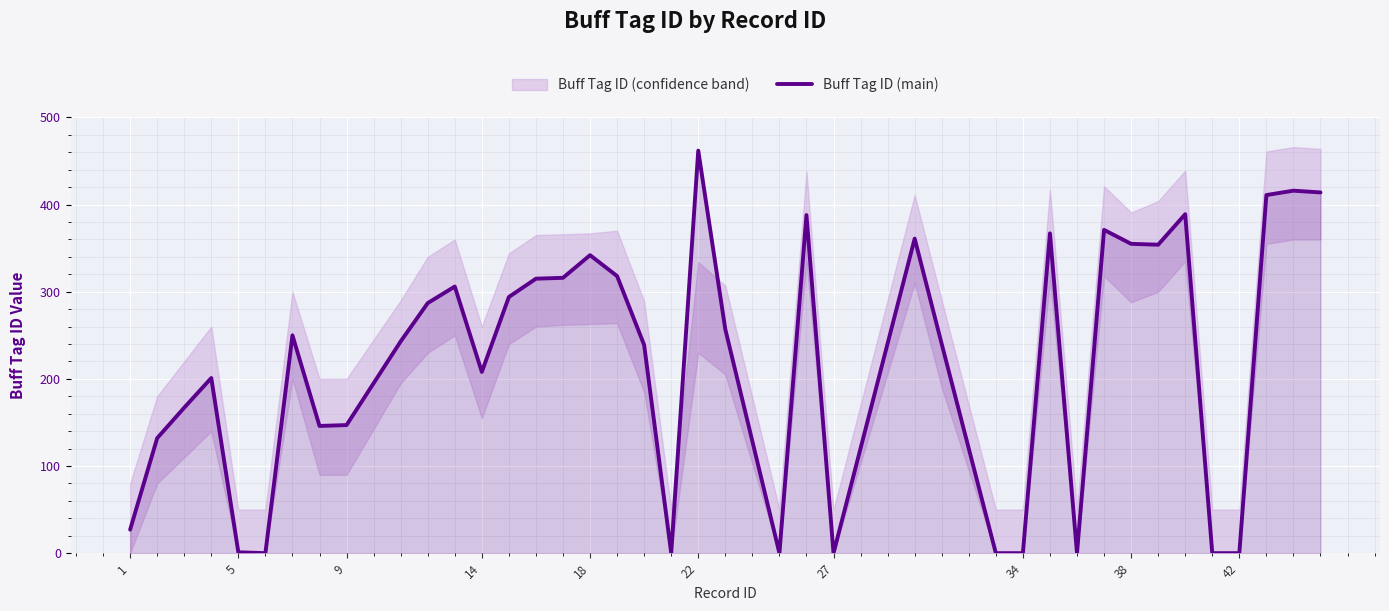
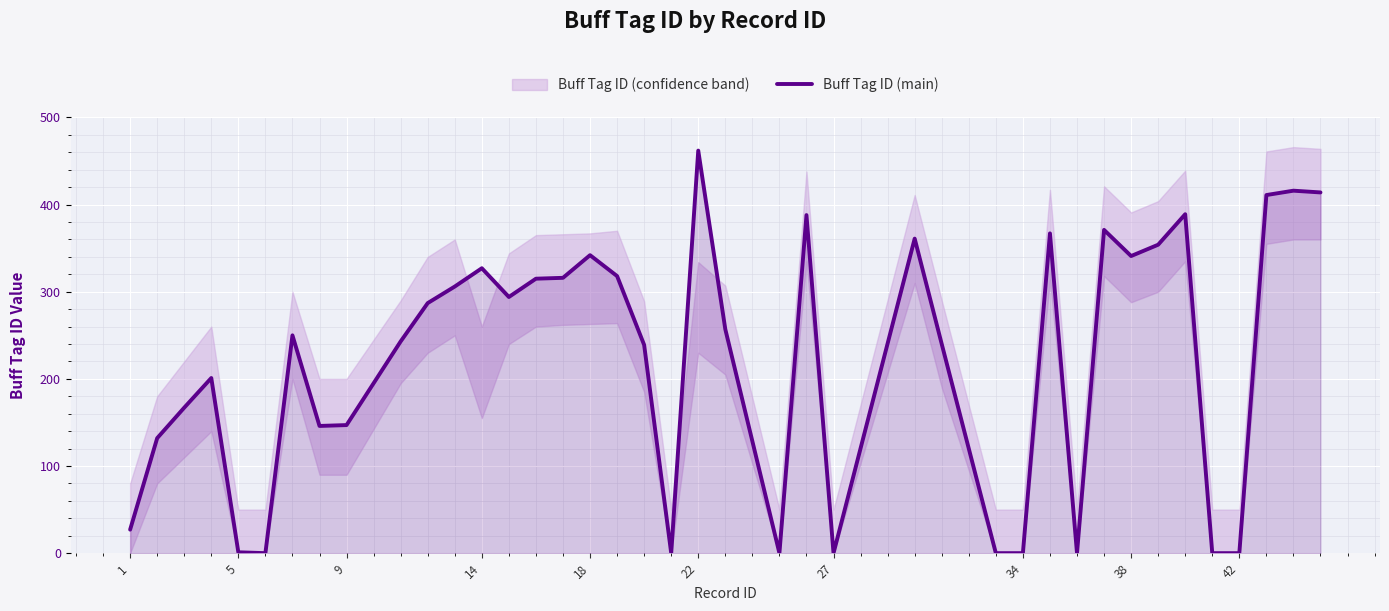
Buff Tag ID (main), 14: 210 -> 330
Buff Tag ID (main), 38: 360 -> 340
